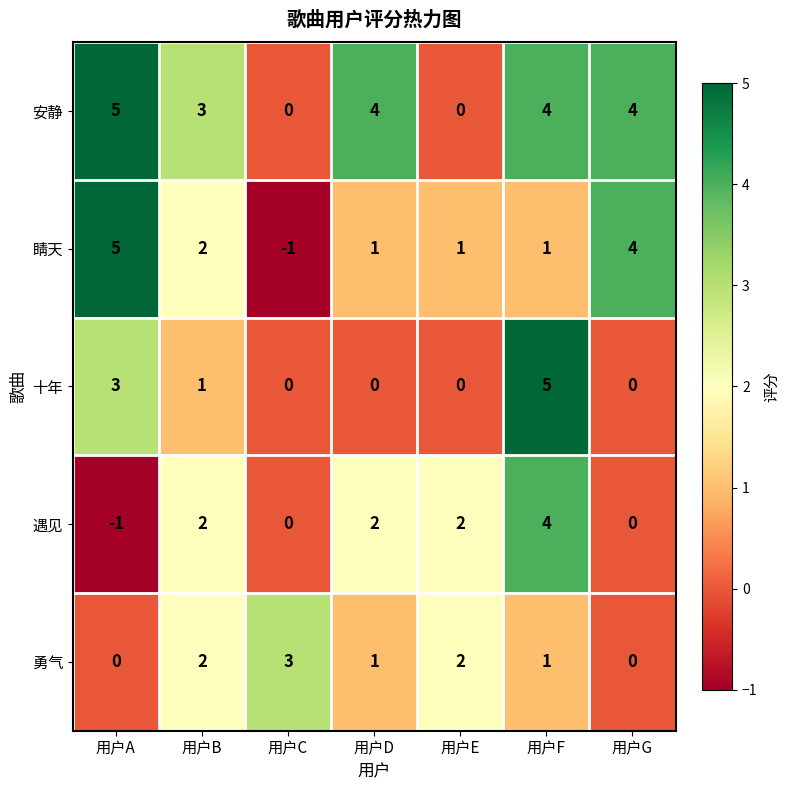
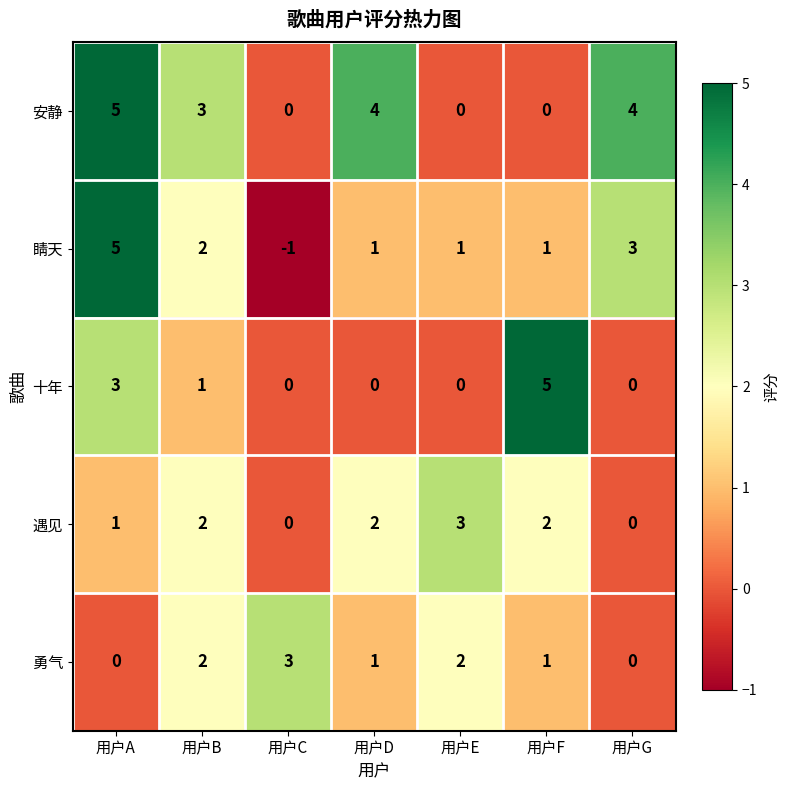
安静, 用户F: 4 -> 0
睛天, 用户G: 4 -> 3
遇见, 用户A: -1 -> 1
遇见, 用户E: 2 -> 3
遇见, 用户F: 4 -> 2
